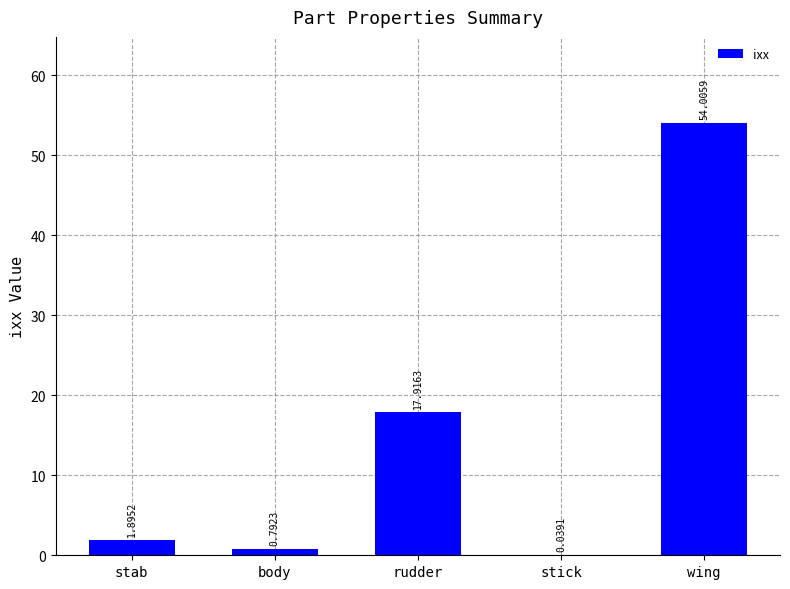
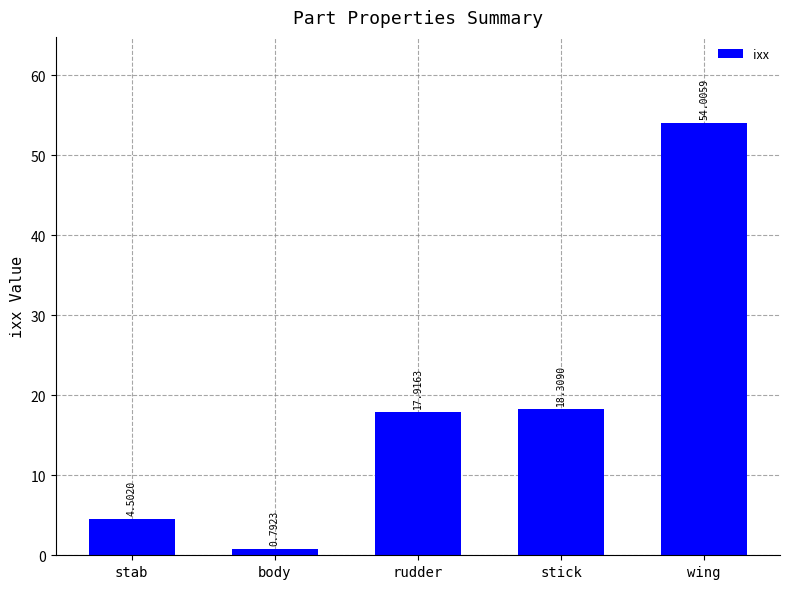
stab: 1.8952 -> 4.5020
stick: 0.0391 -> 18.3090
